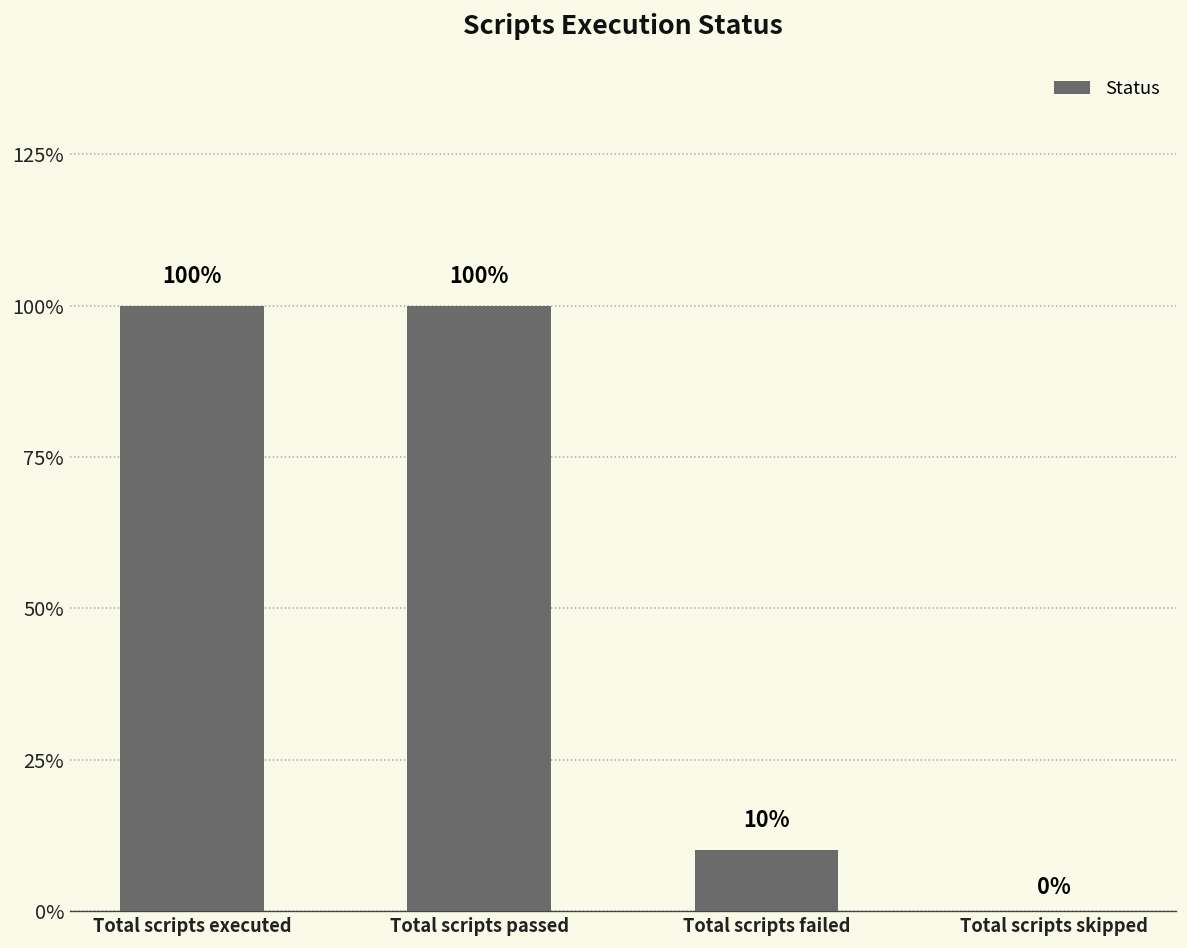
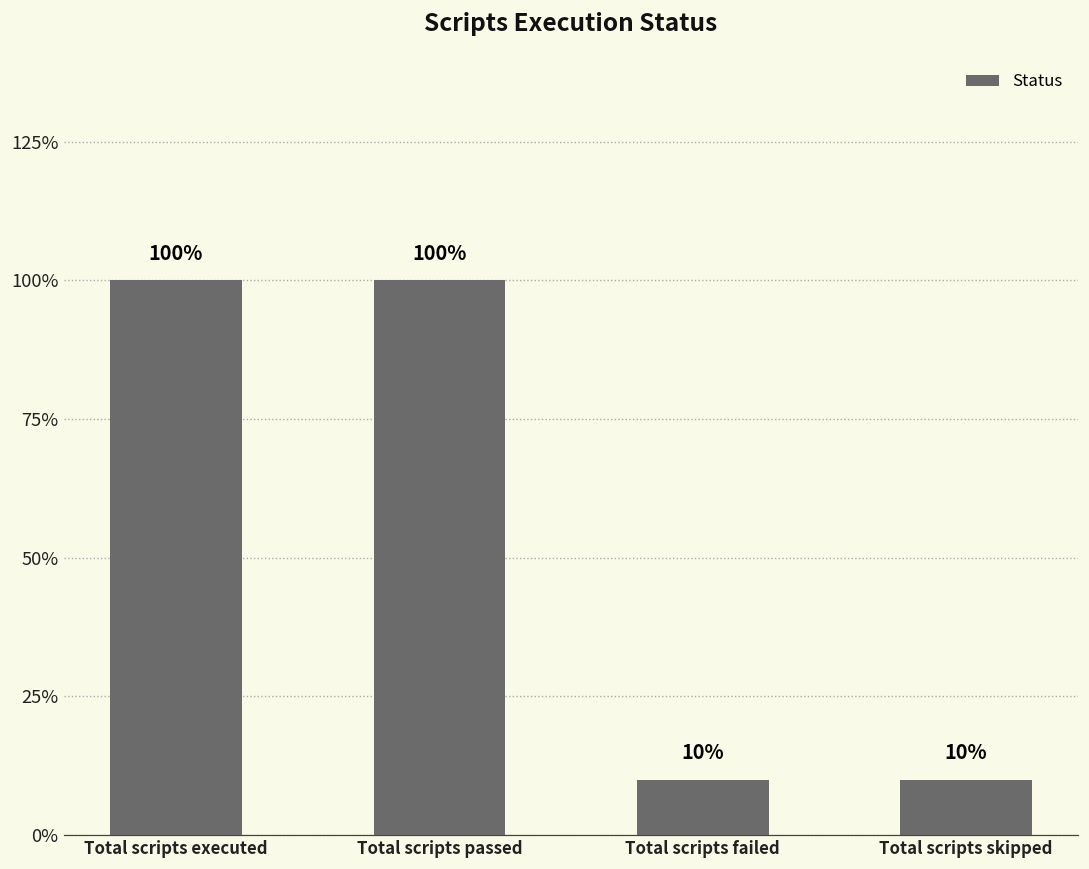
Total scripts skipped: 0% -> 10%
